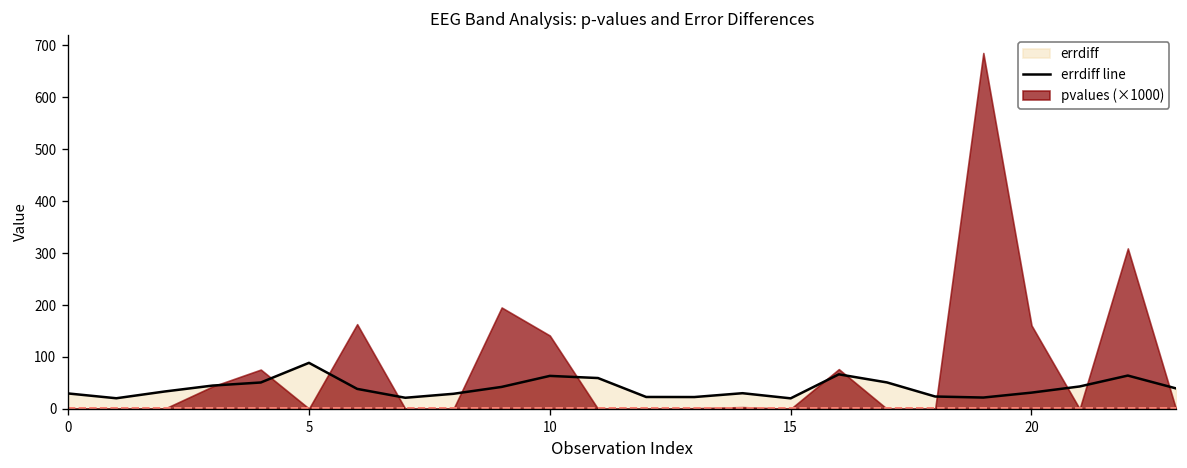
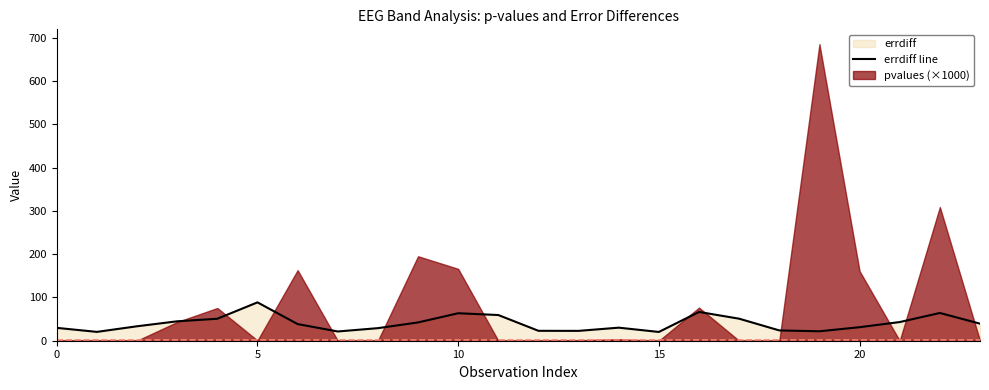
pvalues (×1000), 10: 140 -> 170
